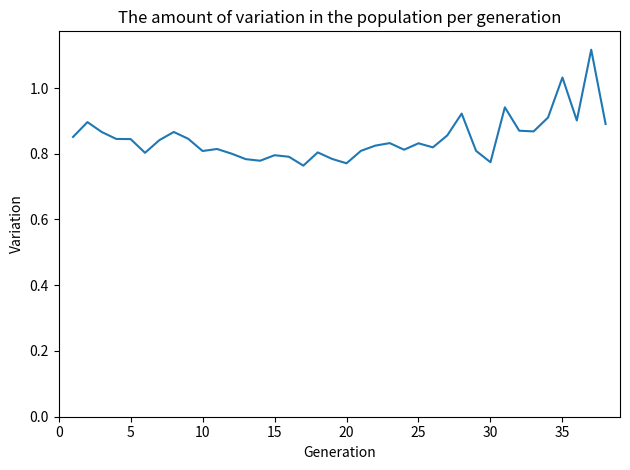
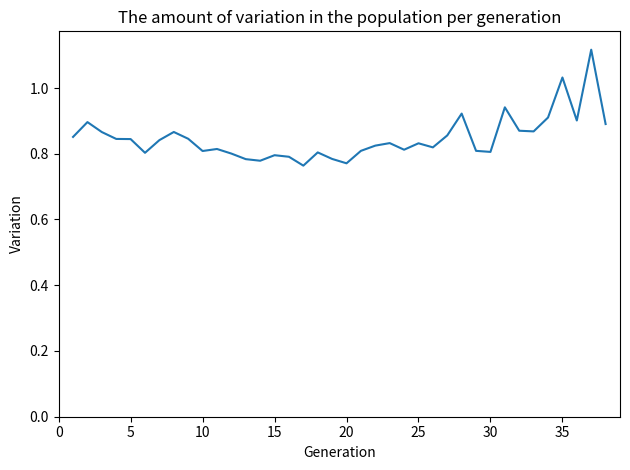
30: 0.77 -> 0.81
